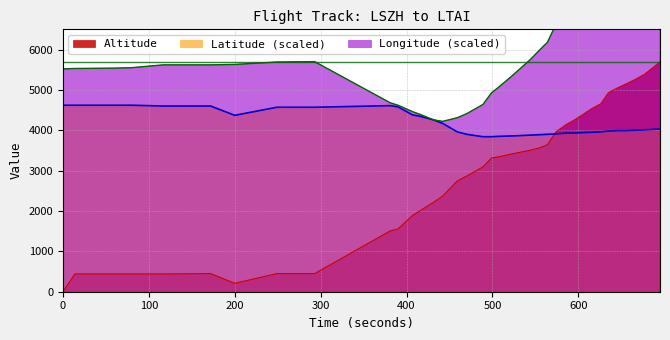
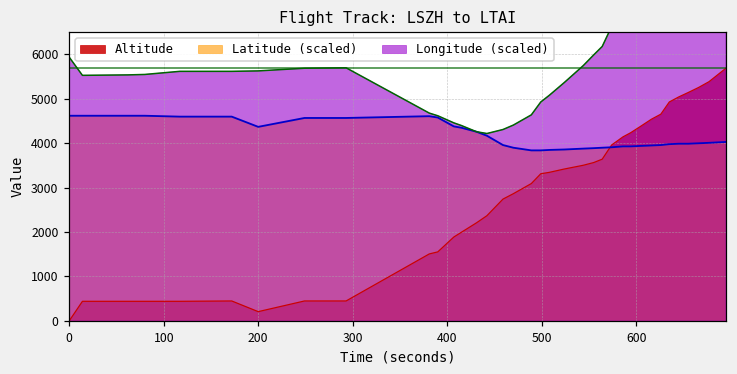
Longitude (scaled), 0: 5500 -> 5900
